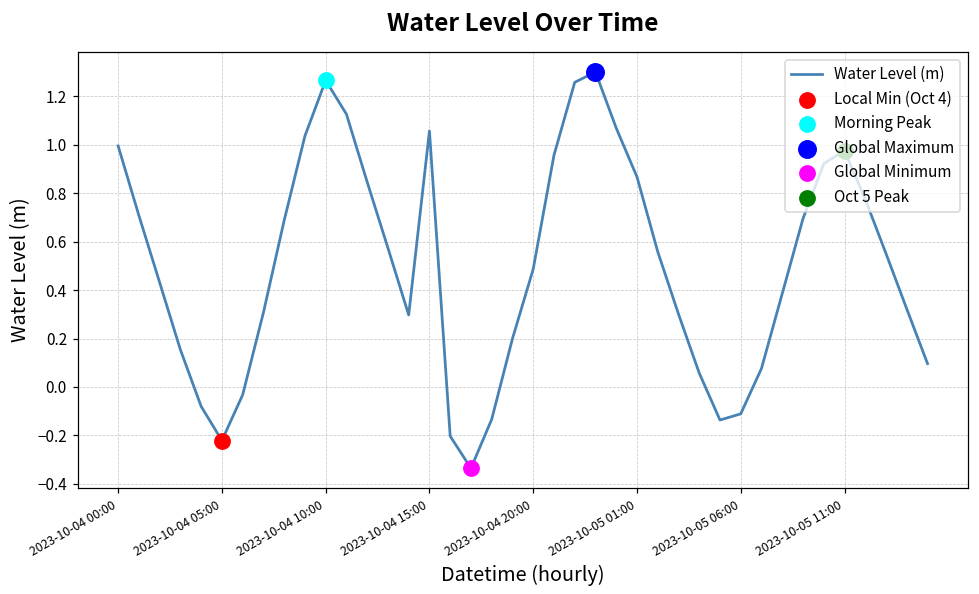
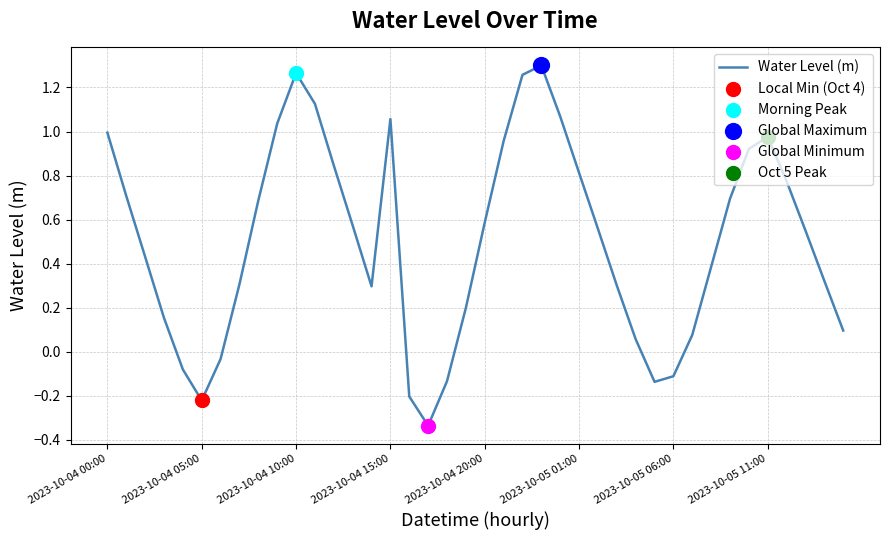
Water Level (m), 2023-10-04 20:00: 0.49 -> 0.59
Water Level (m), 2023-10-05 01:00: 0.87 -> 0.81
